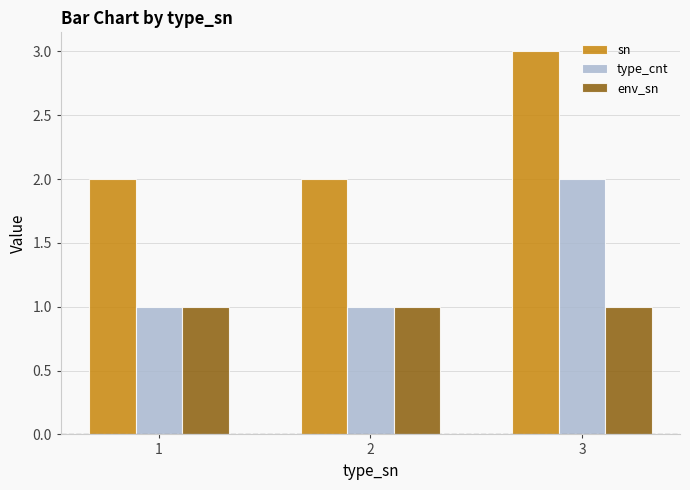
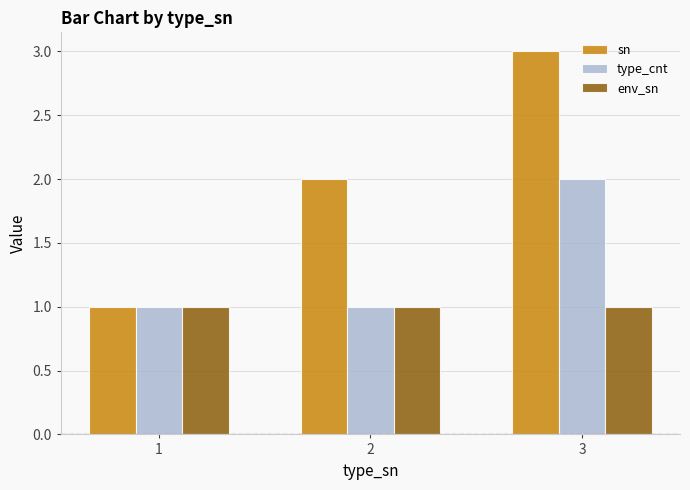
sn, 1: 2 -> 1
